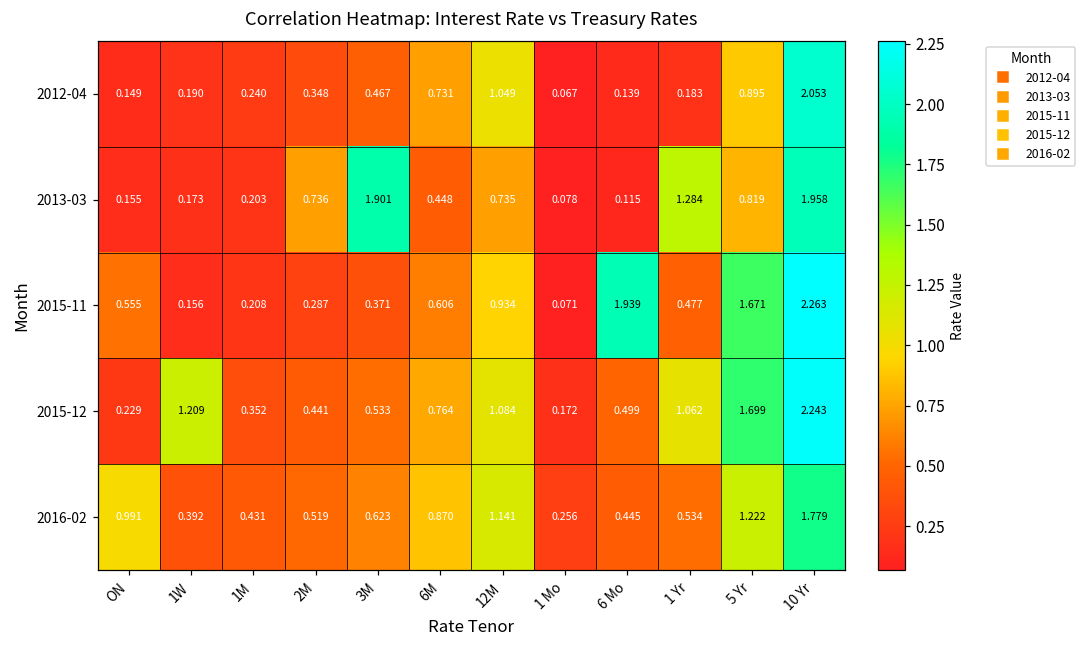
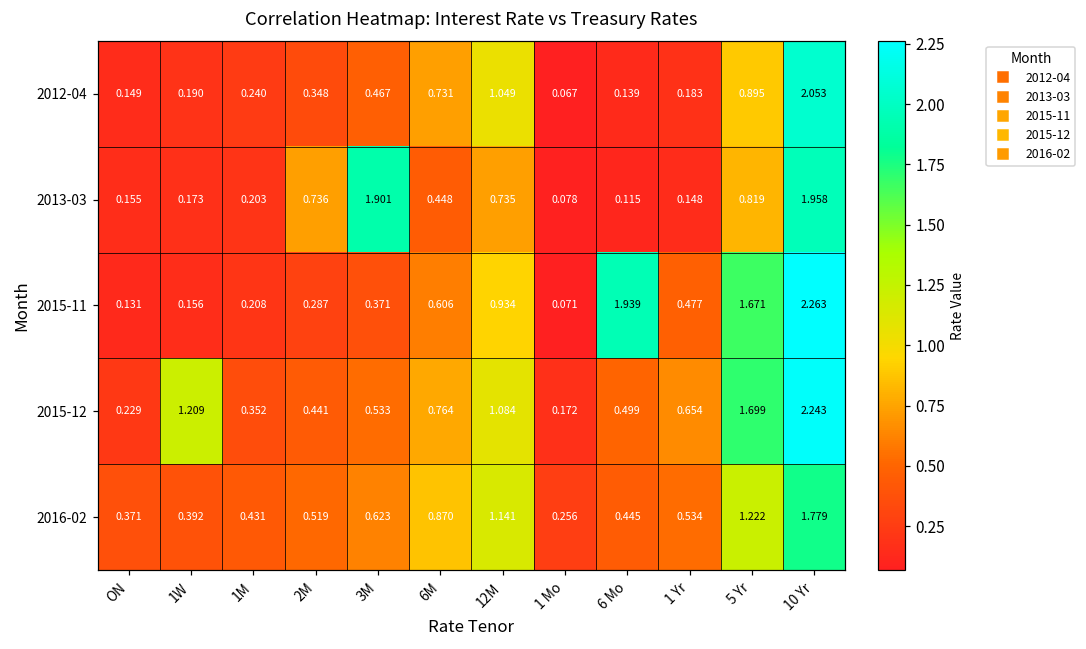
2013-03, 1 Yr: 1.284 -> 0.148
2015-11, ON: 0.555 -> 0.131
2015-12, 1 Yr: 1.062 -> 0.654
2016-02, ON: 0.991 -> 0.371
